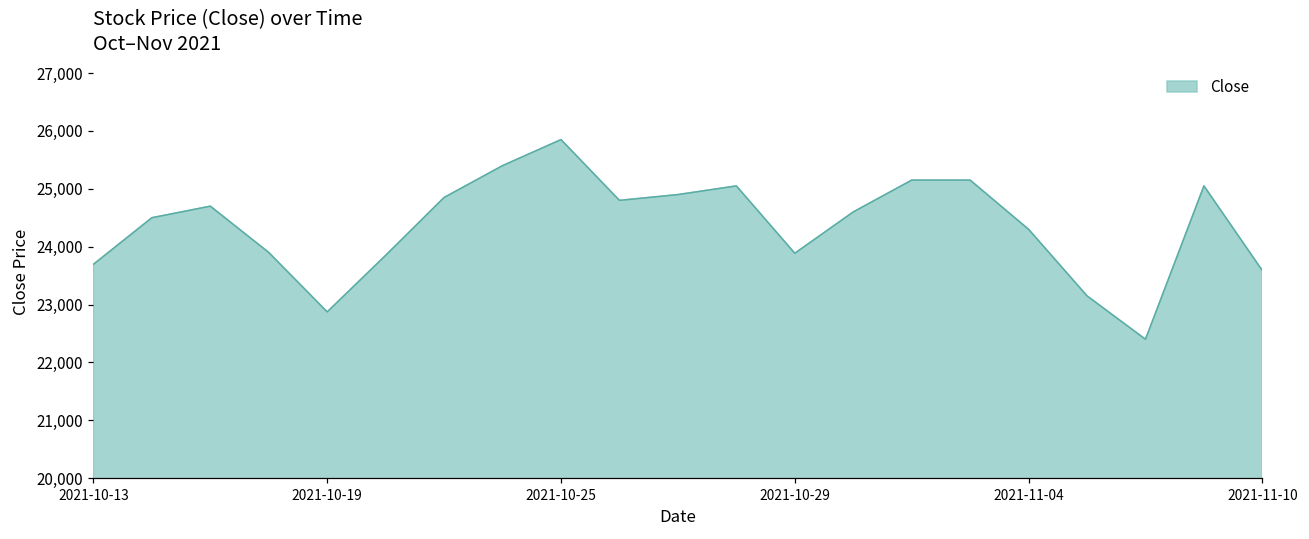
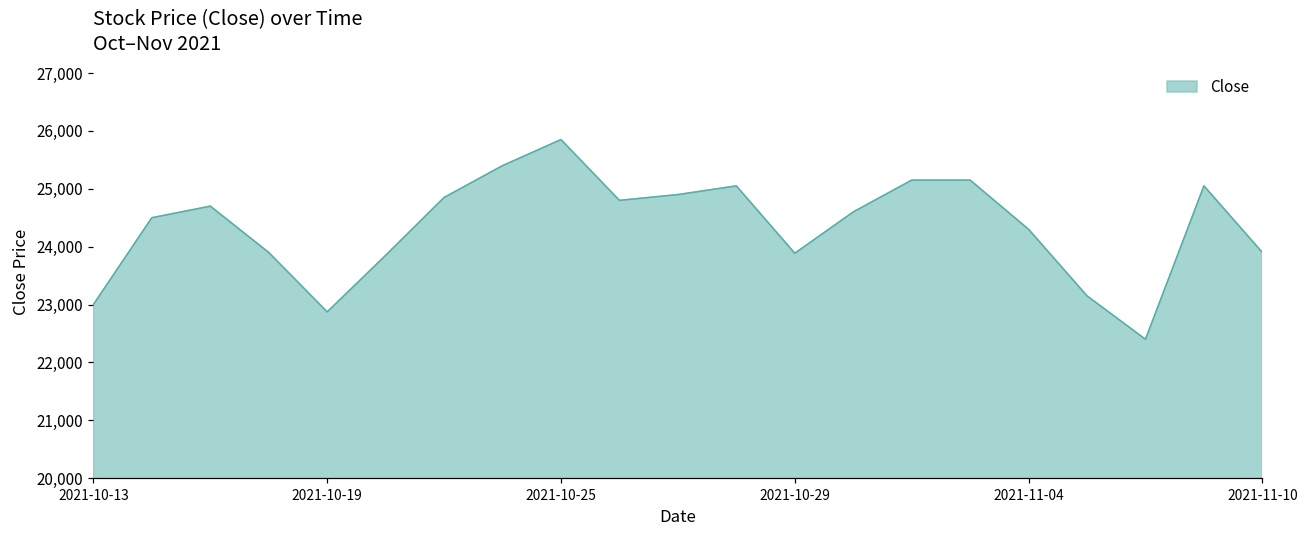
2021-10-13: 23,700 -> 23,000
2021-11-10: 23,600 -> 23,900
